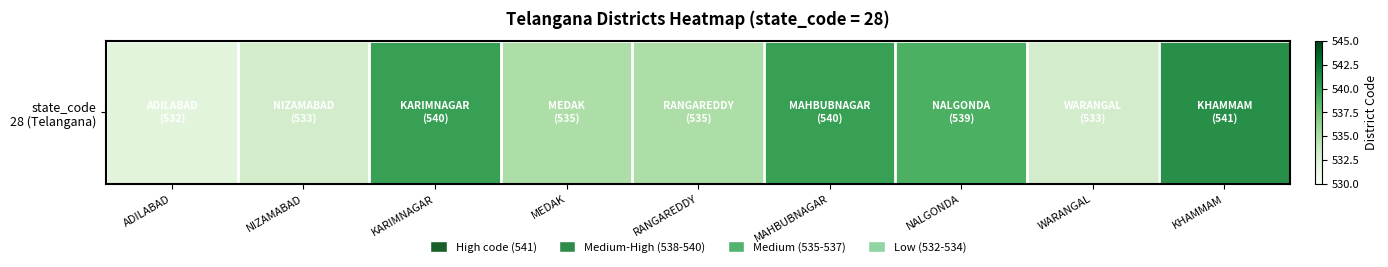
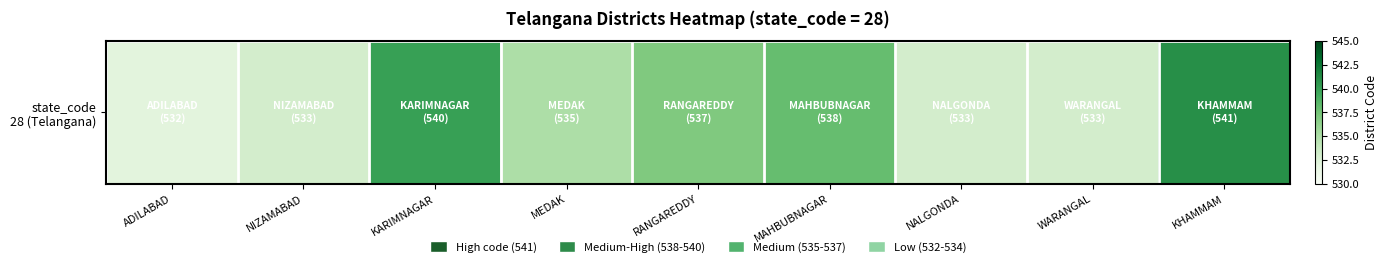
state_code 28 (Telangana), RANGAREDDY: (535) -> (537)
state_code 28 (Telangana), MAHBUBNAGAR: (540) -> (538)
state_code 28 (Telangana), NALGONDA: (539) -> (533)
